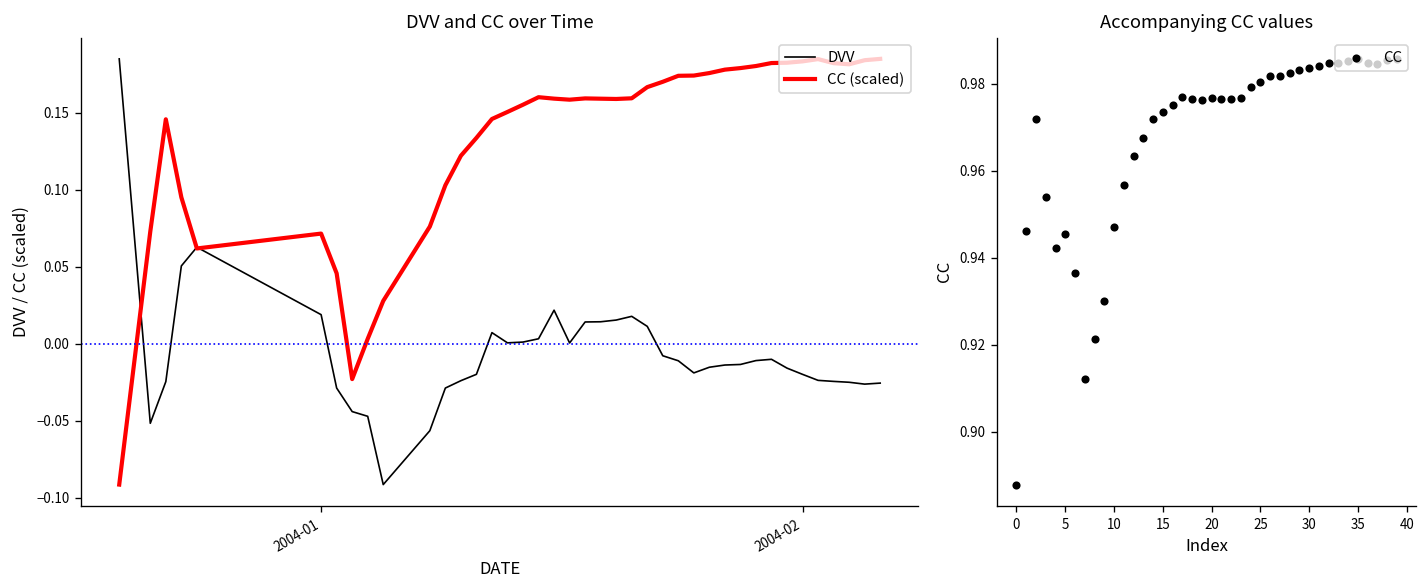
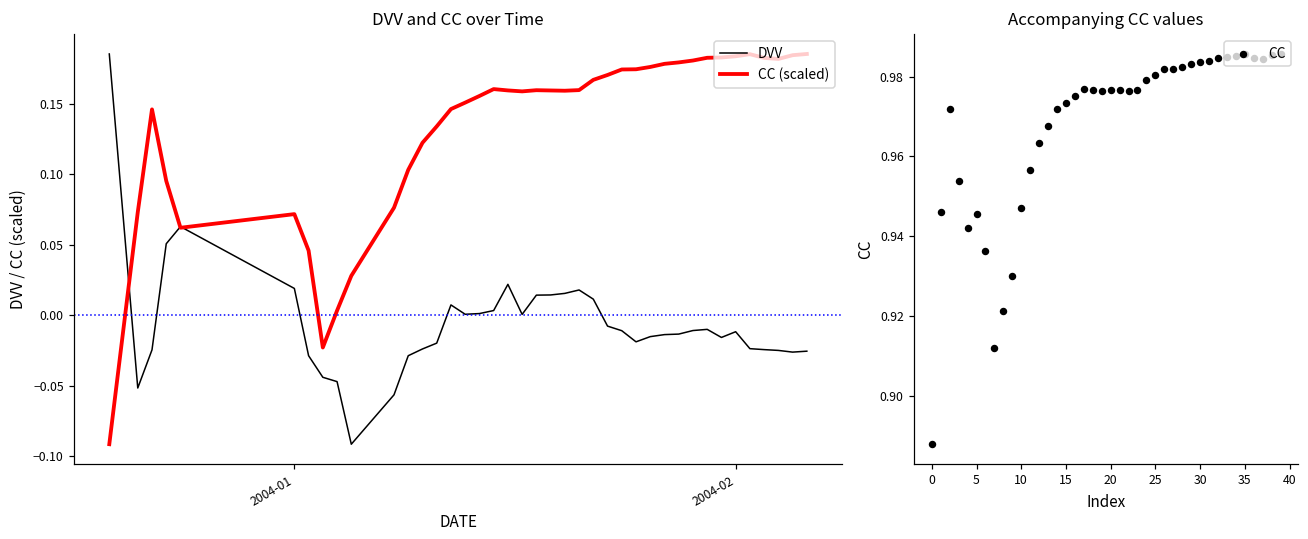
DVV and CC over Time, DVV, 2004-02: -0.020 -> -0.012
